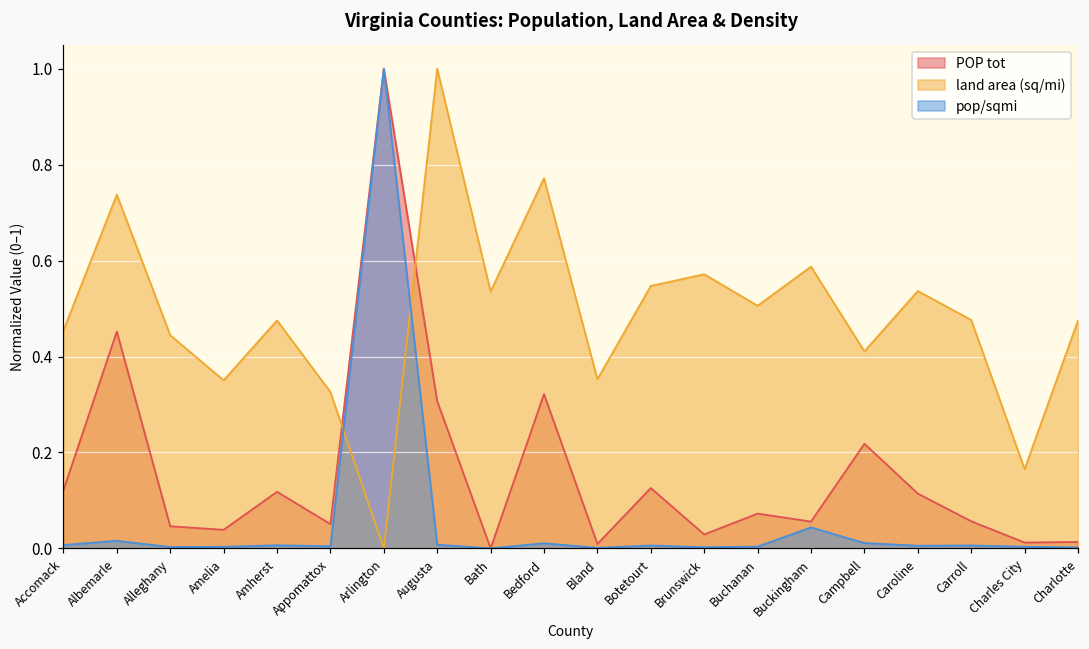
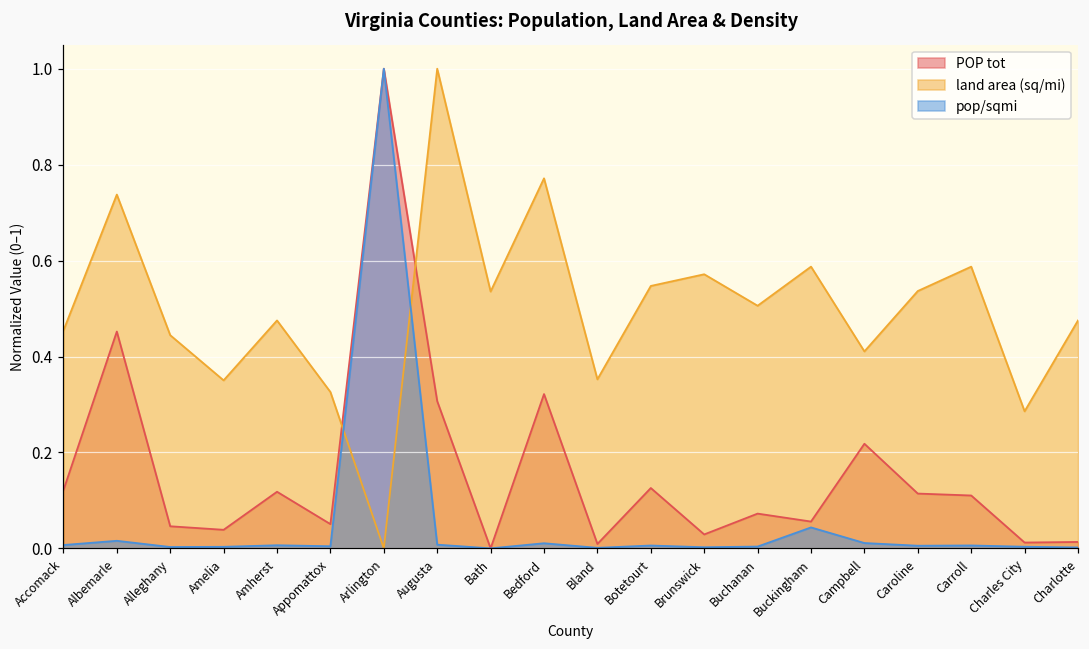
POP tot, Carroll: 0.06 -> 0.11
land area (sq/mi), Carroll: 0.48 -> 0.59
land area (sq/mi), Charles City: 0.17 -> 0.29
